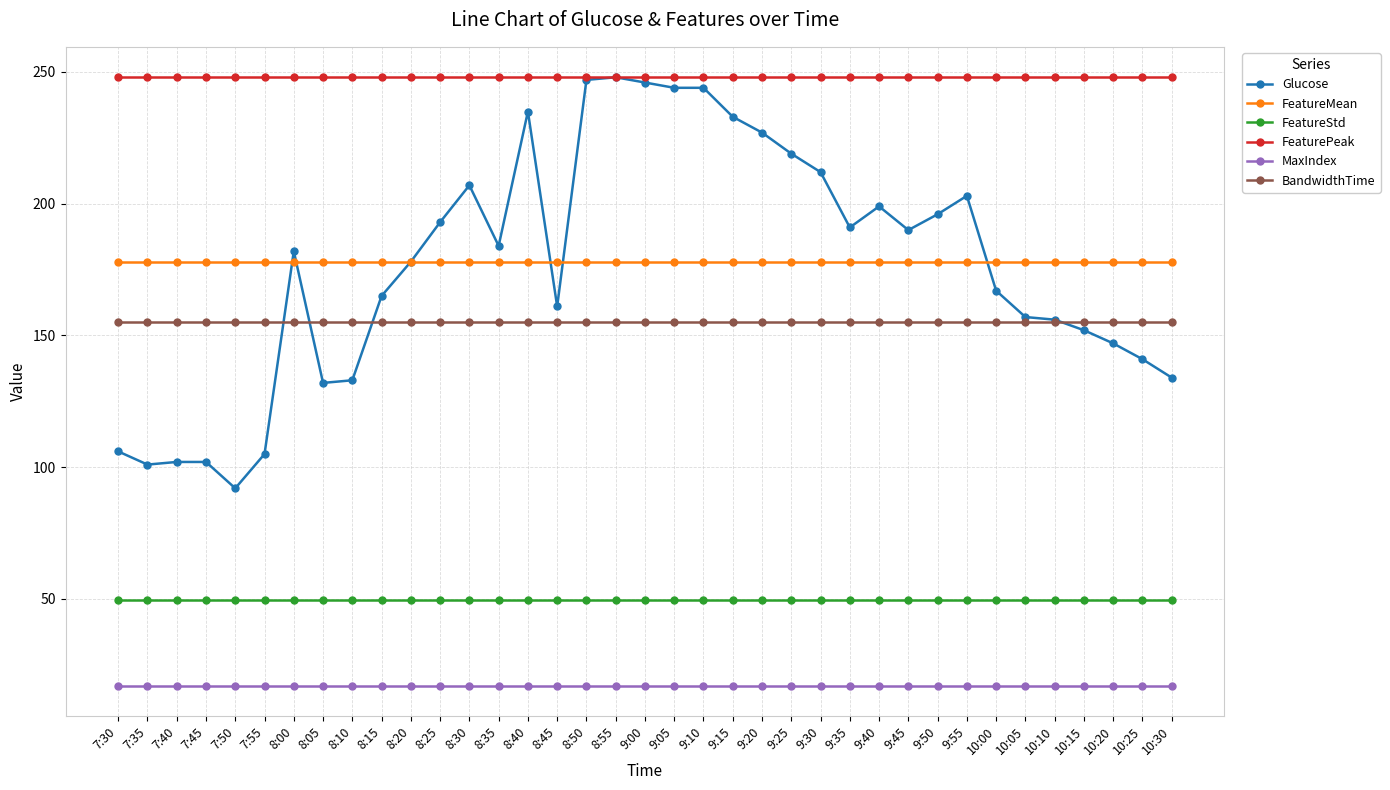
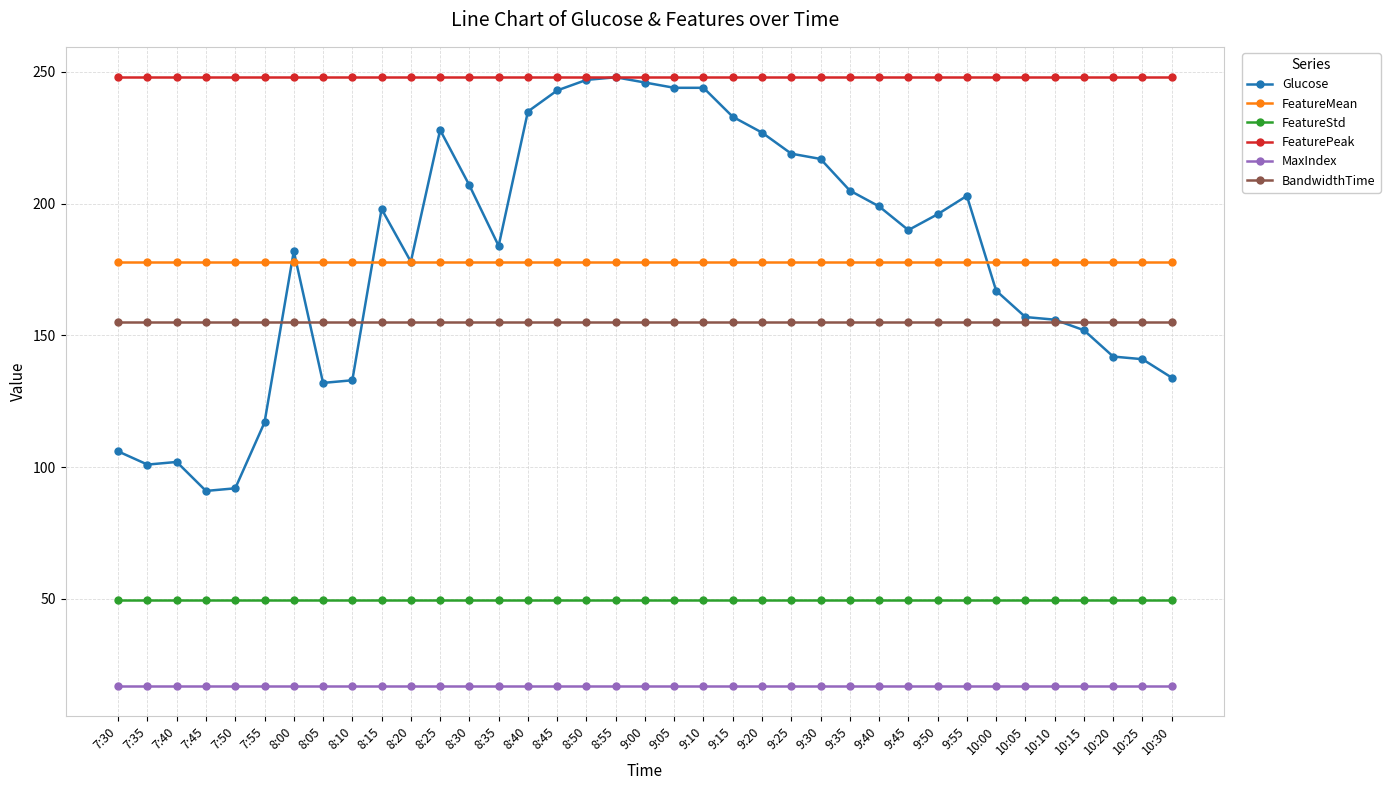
Glucose, 7:45: 102 -> 91
Glucose, 7:55: 105 -> 117
Glucose, 8:15: 165 -> 198
Glucose, 8:25: 193 -> 228
Glucose, 8:45: 161 -> 243
Glucose, 9:30: 212 -> 217
Glucose, 9:35: 191 -> 205
Glucose, 10:20: 147 -> 142
